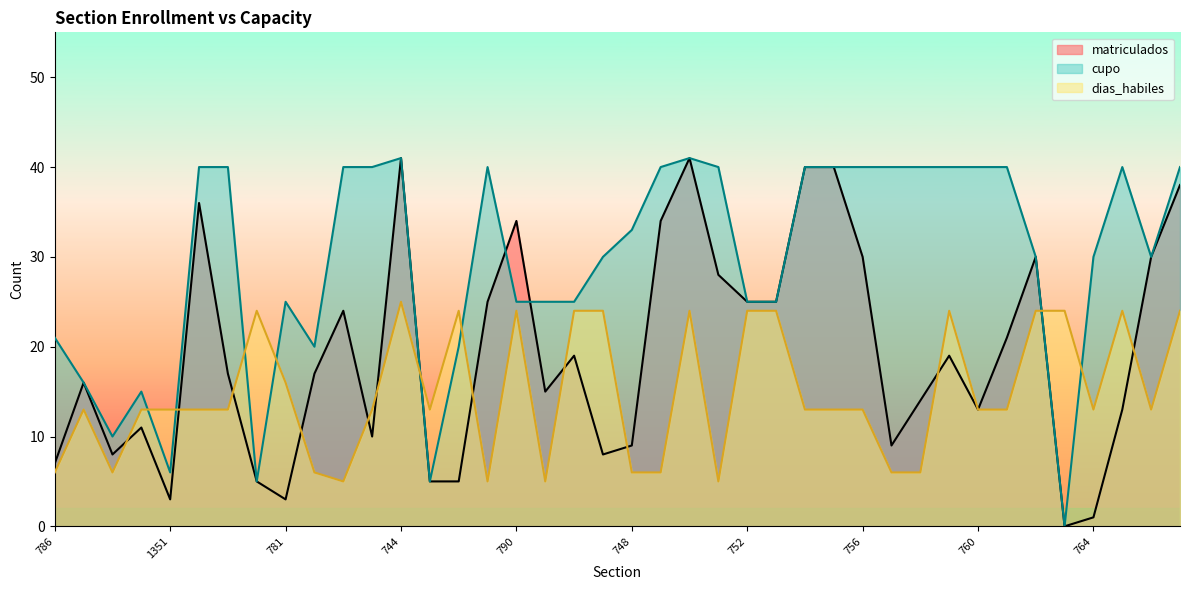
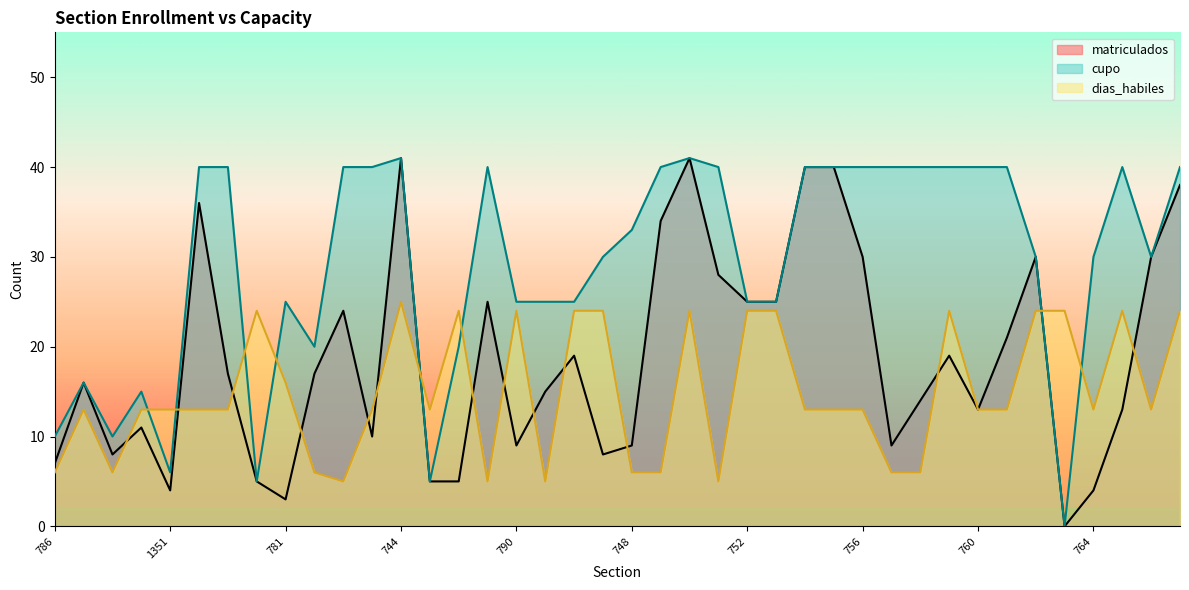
cupo, 786: 21 -> 10
matriculados, 1351: 3 -> 4
matriculados, 790: 34 -> 9
matriculados, 764: 1 -> 4
